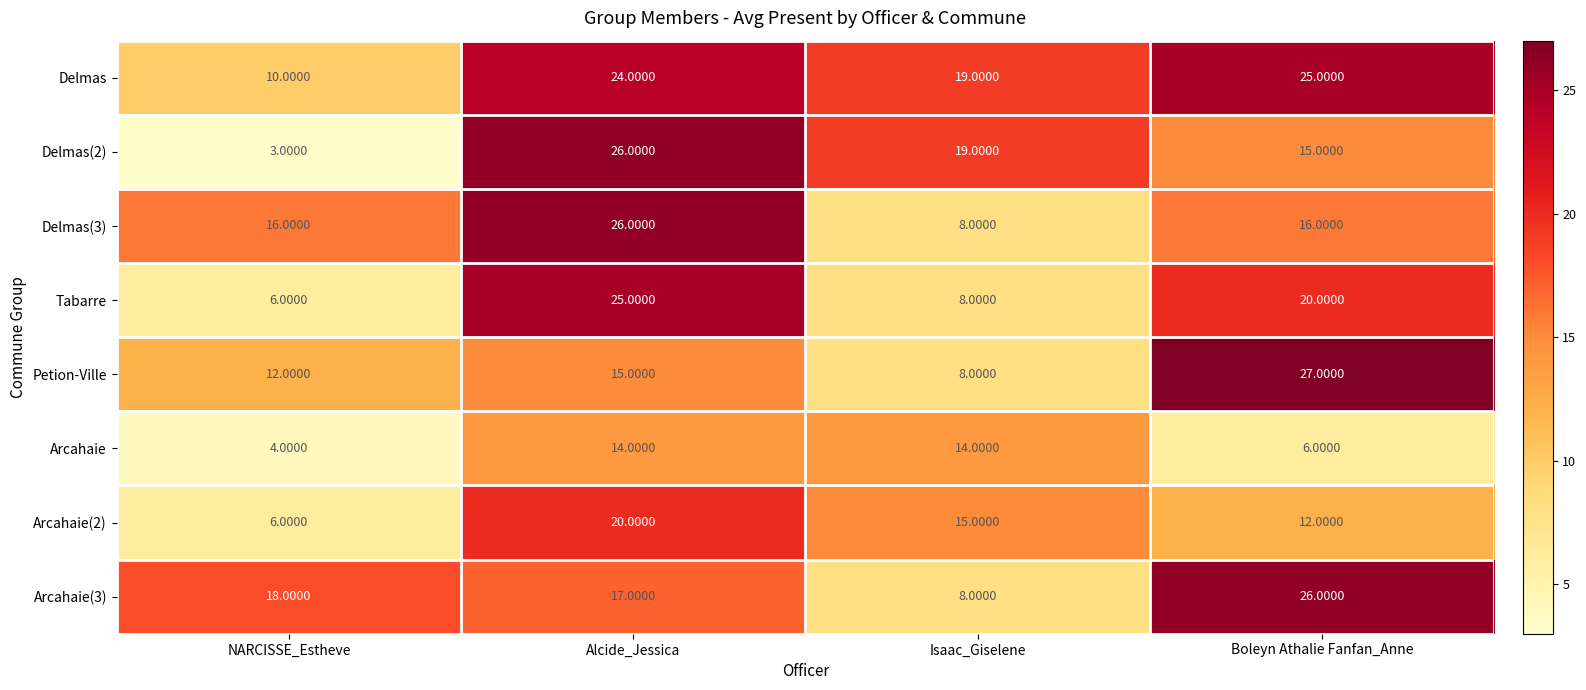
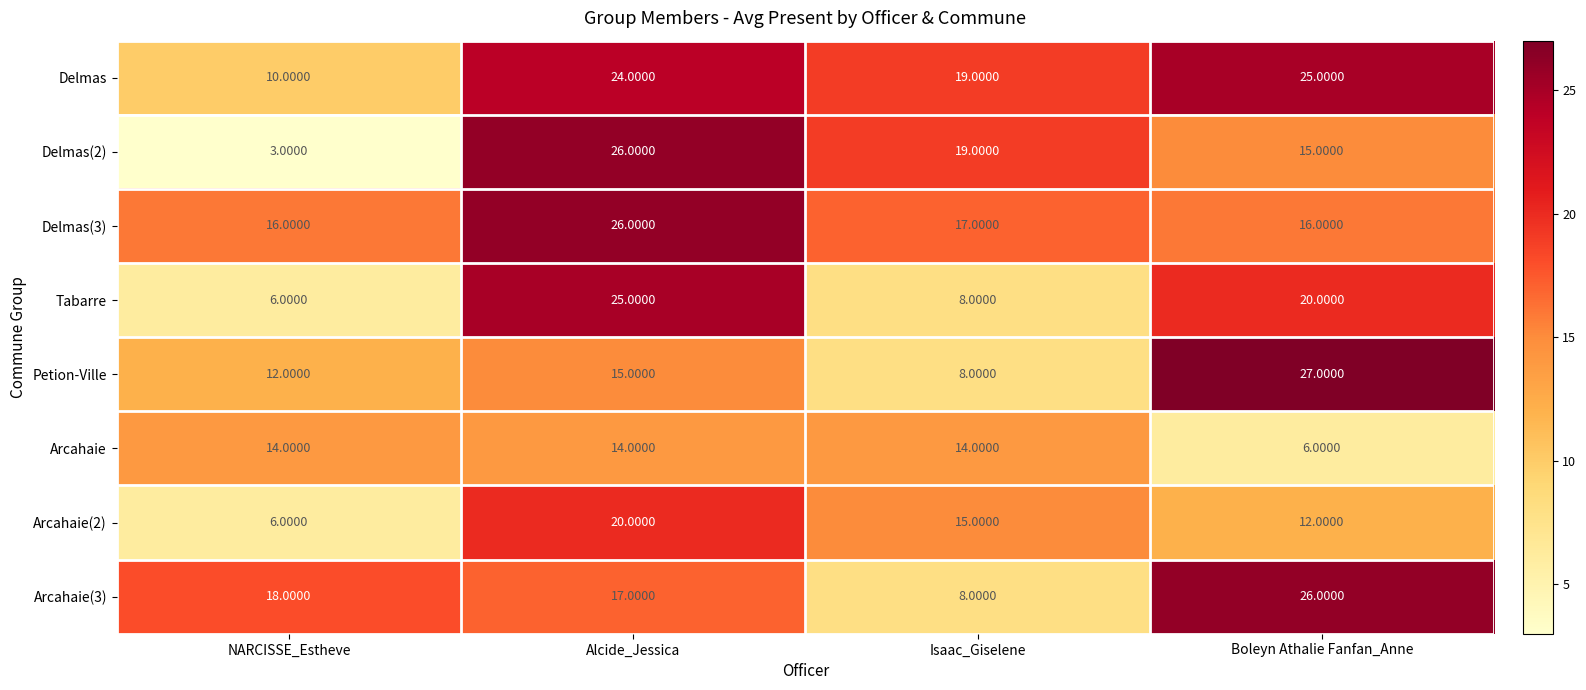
Delmas(3), Isaac_Giselene: 8.0000 -> 17.0000
Arcahaie, NARCISSE_Estheve: 4.0000 -> 14.0000
